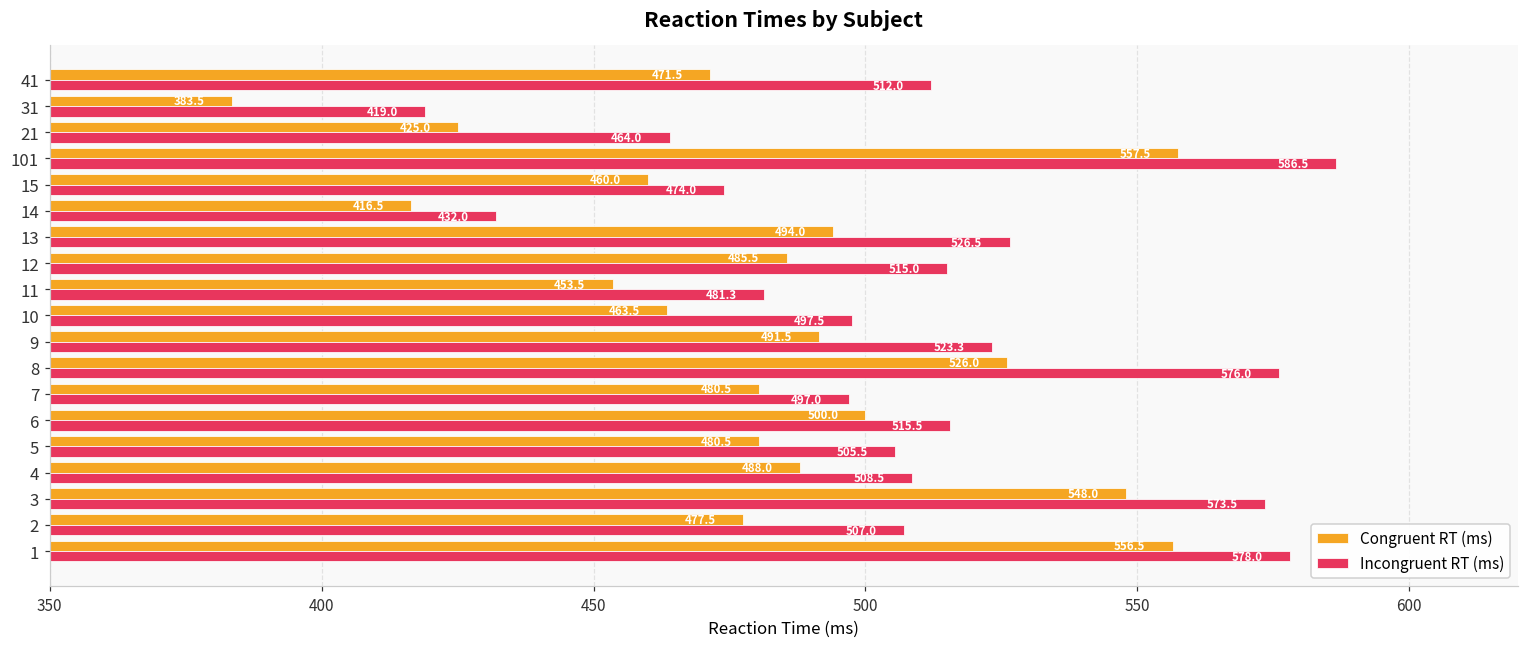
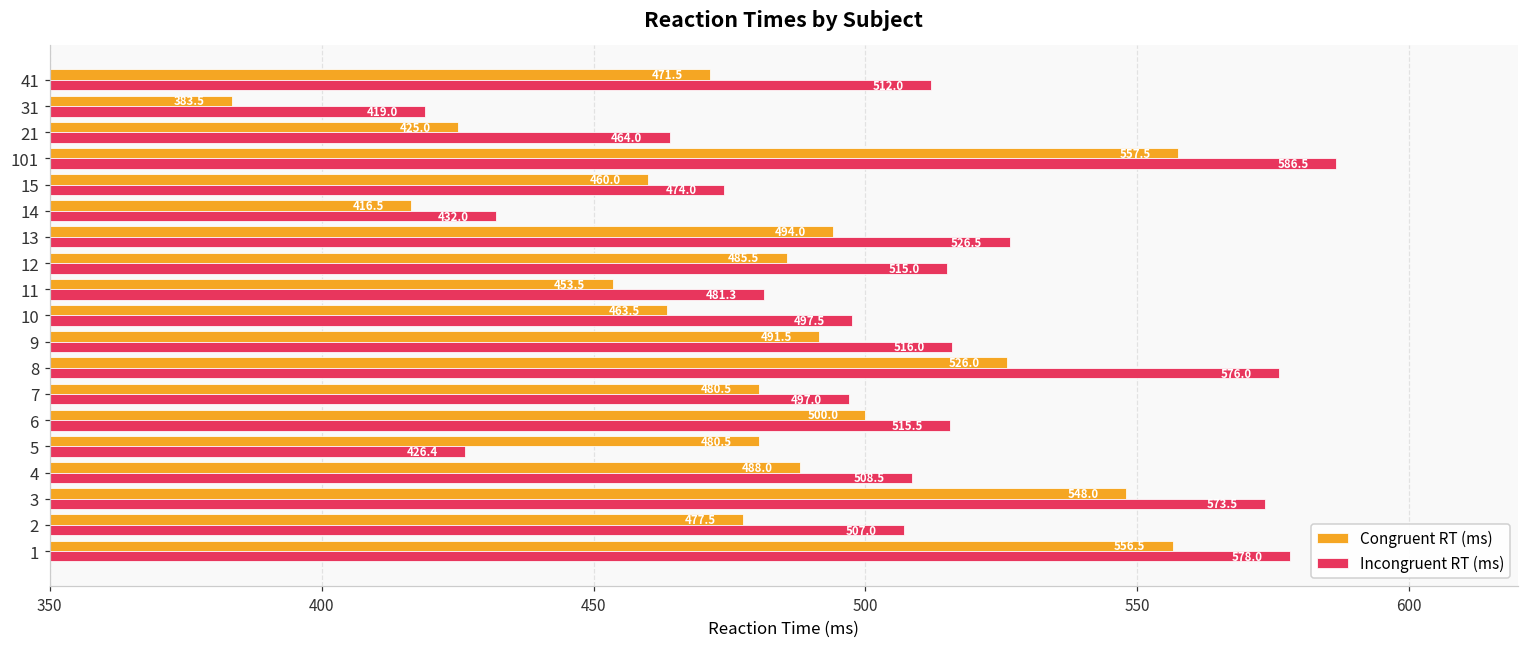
Incongruent RT (ms), 9: 523.3 -> 516.0
Incongruent RT (ms), 5: 505.5 -> 426.4
